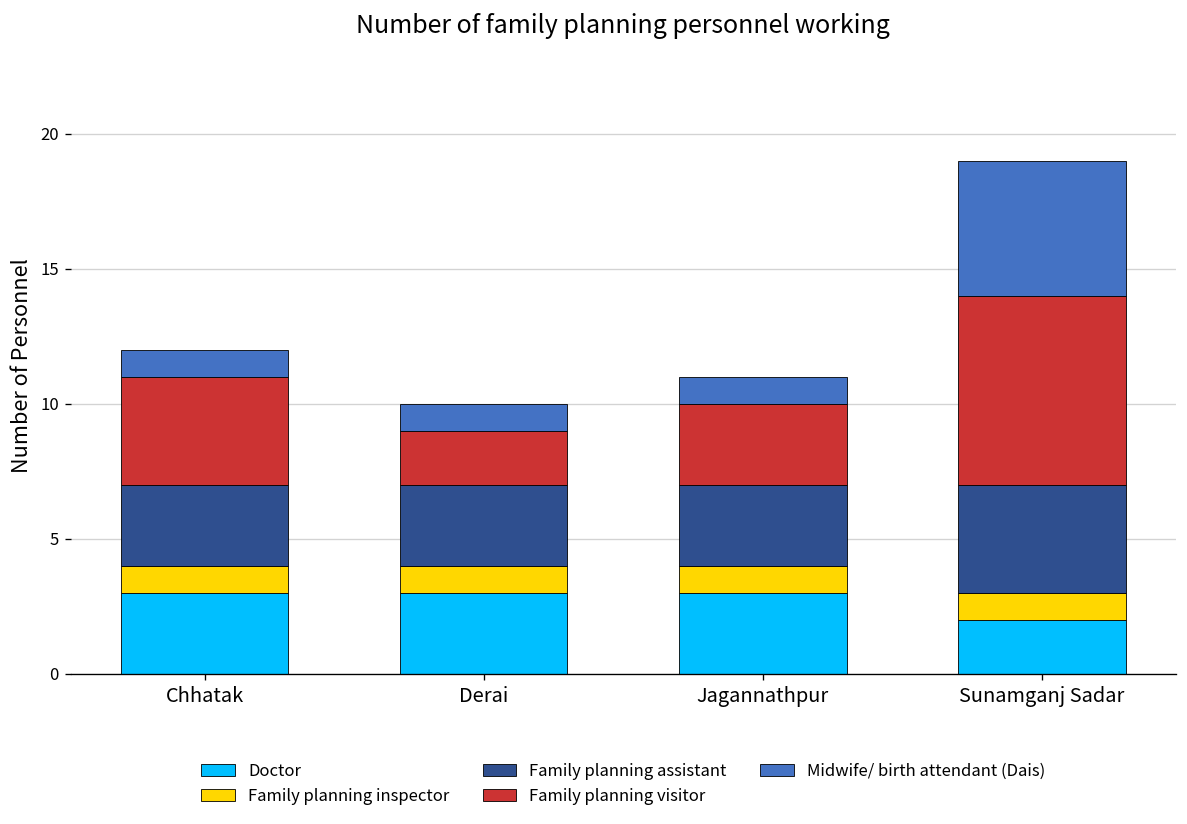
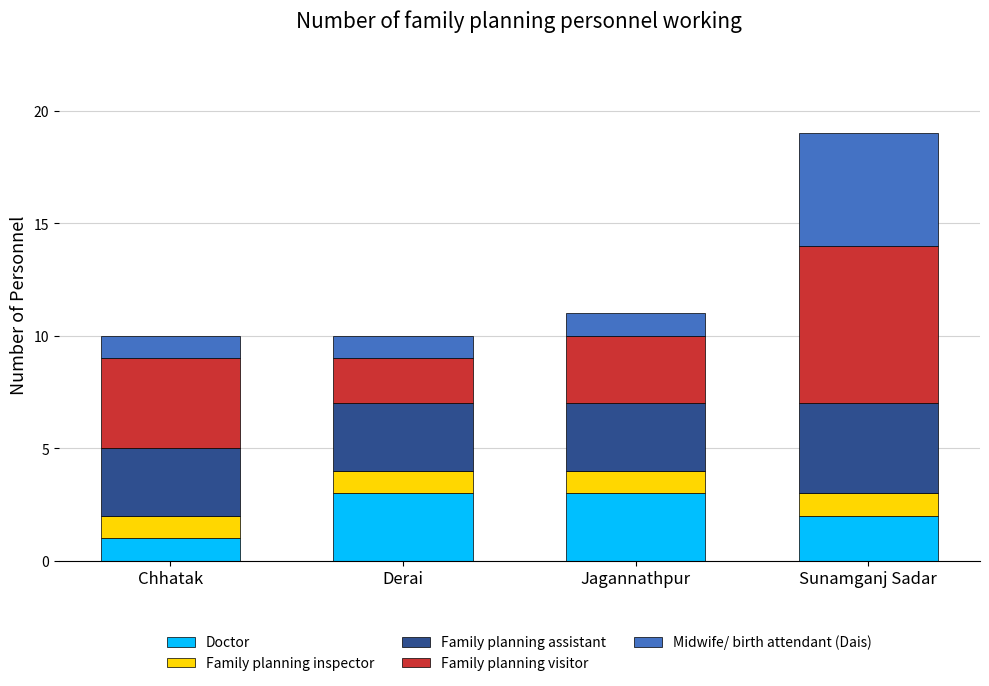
Doctor, Chhatak: 3 -> 1
